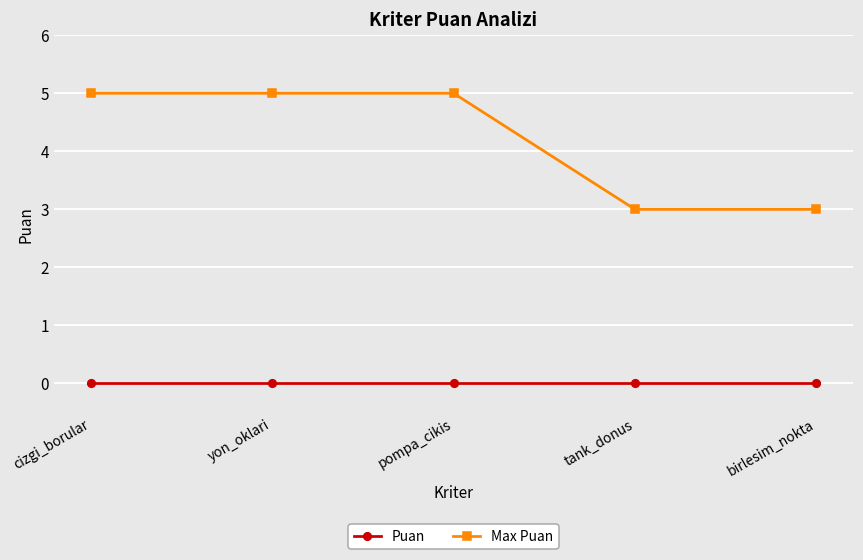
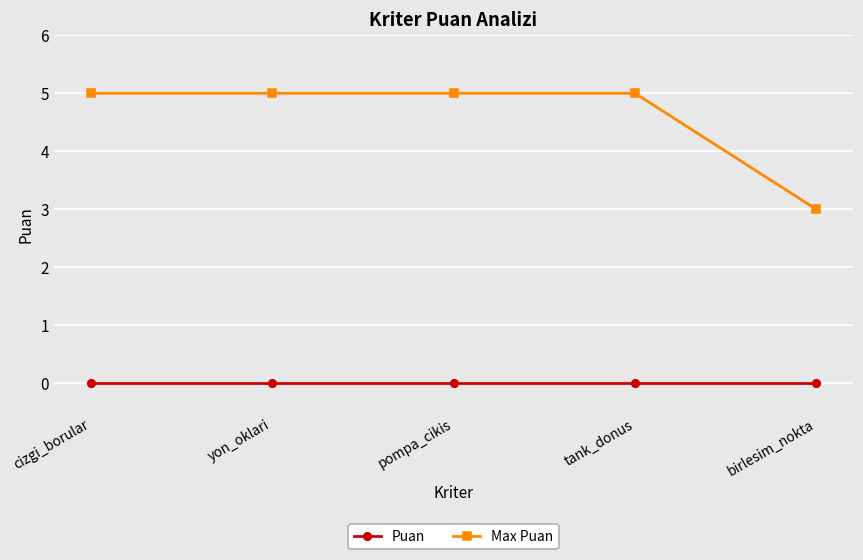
Max Puan, tank_donus: 3 -> 5
